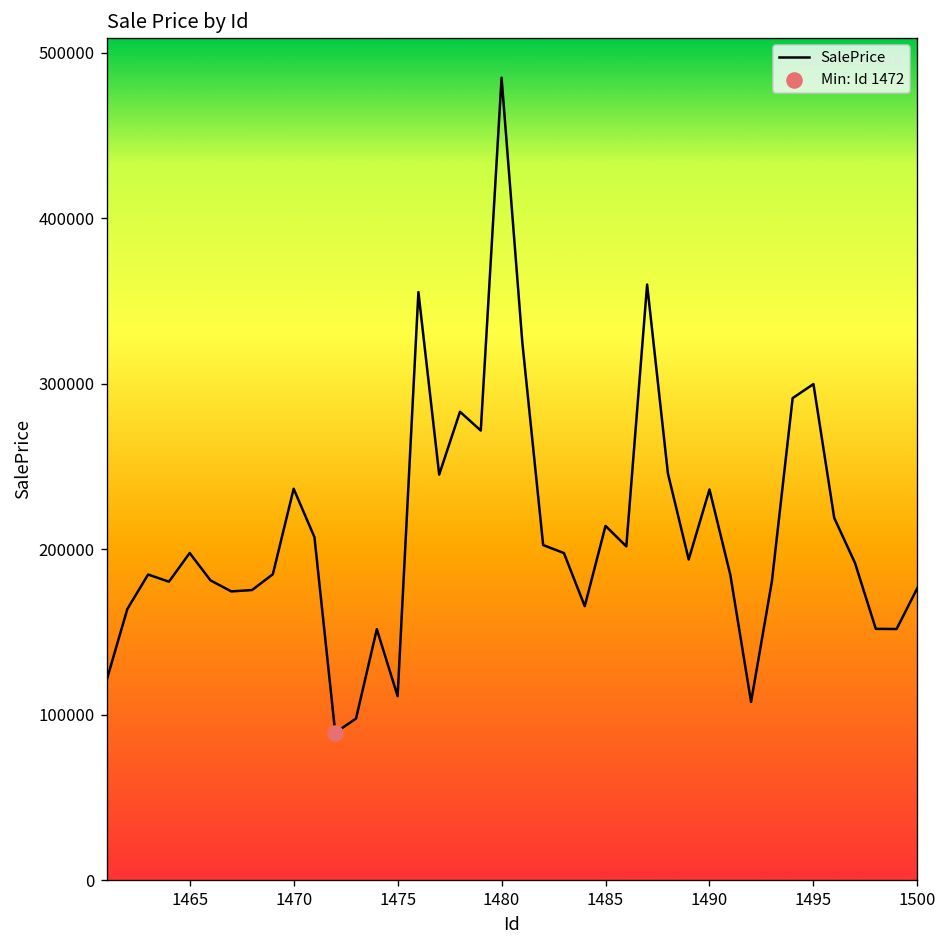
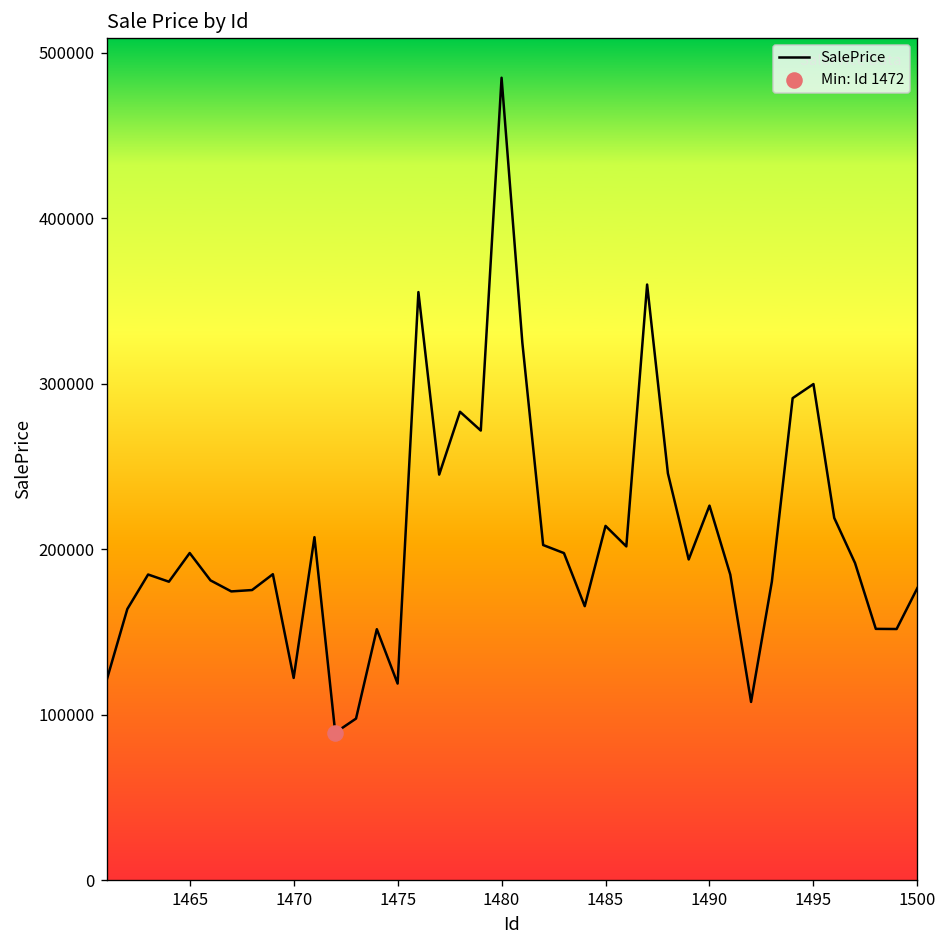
SalePrice, 1470: 237000 -> 122000
SalePrice, 1475: 111000 -> 119000
SalePrice, 1490: 236000 -> 226000
